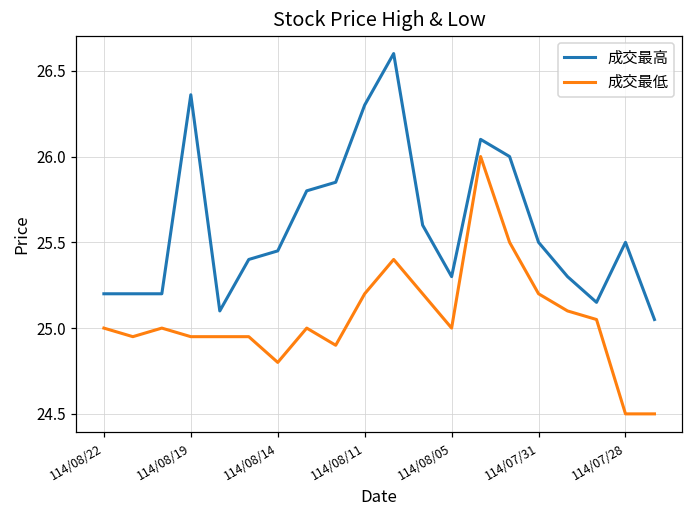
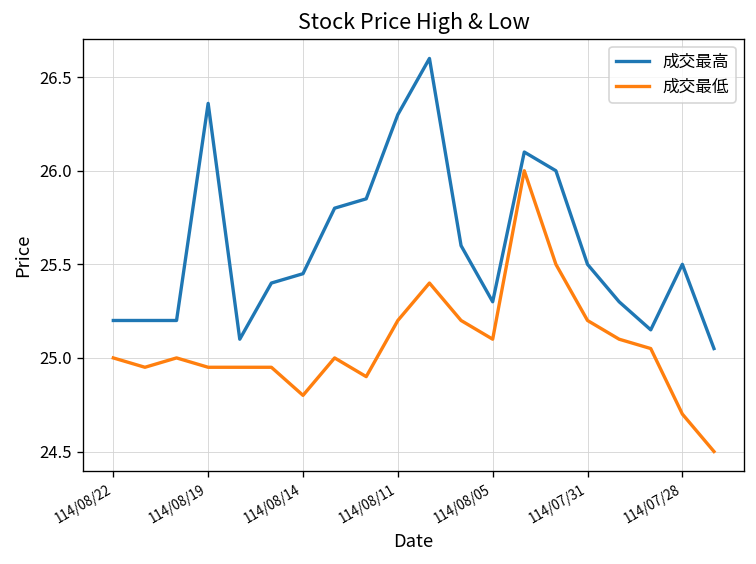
成交最低, 114/08/05: 25.0 -> 25.1
成交最低, 114/07/28: 24.5 -> 24.7
